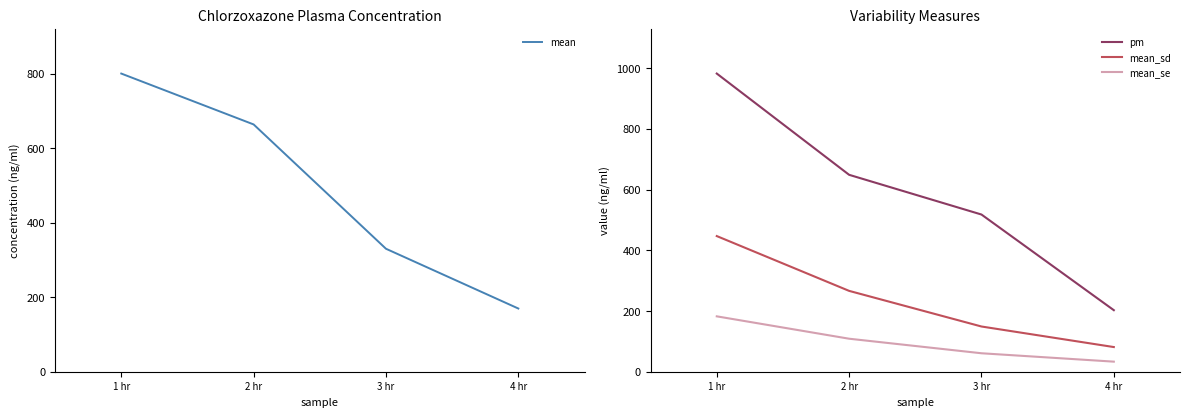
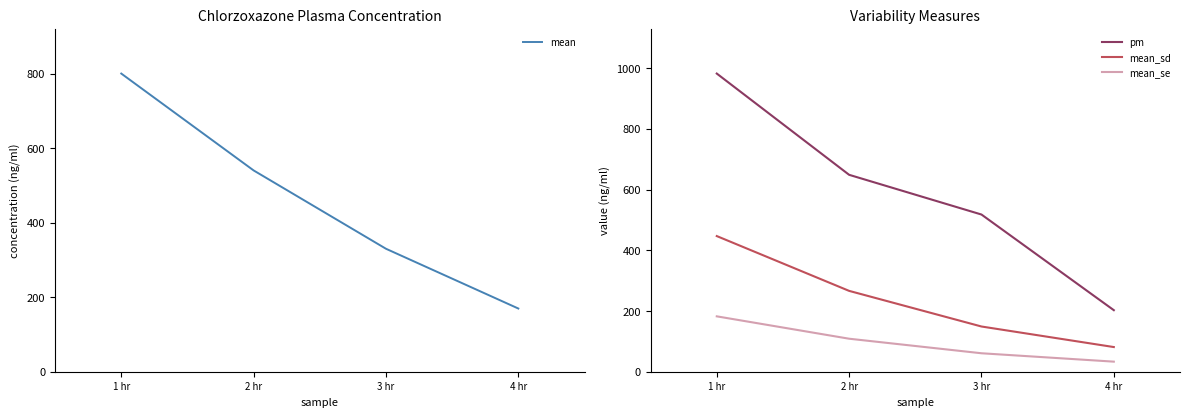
Chlorzoxazone Plasma Concentration, 2 hr: 660 -> 540
